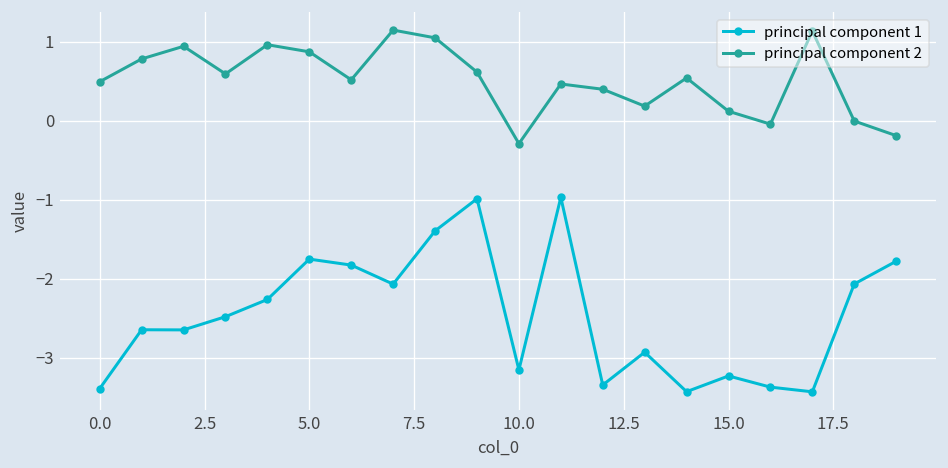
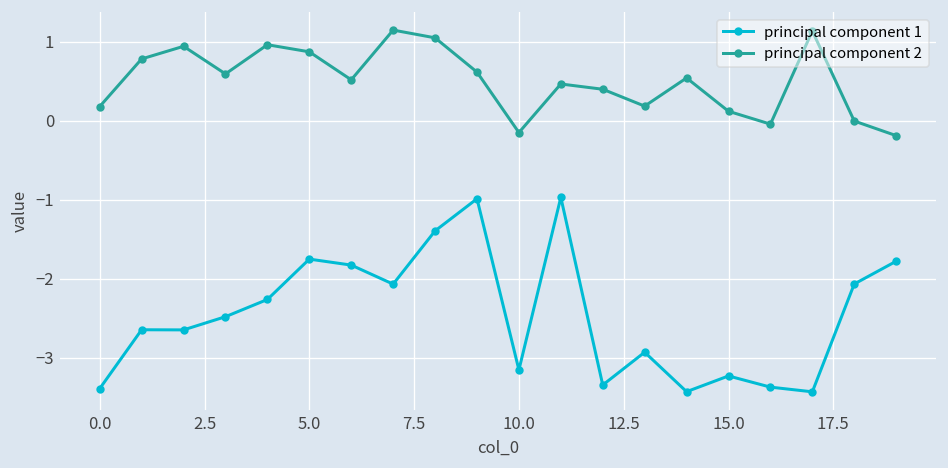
principal component 2, 0.0: 0.5 -> 0.2
principal component 2, 10.0: -0.3 -> -0.1
